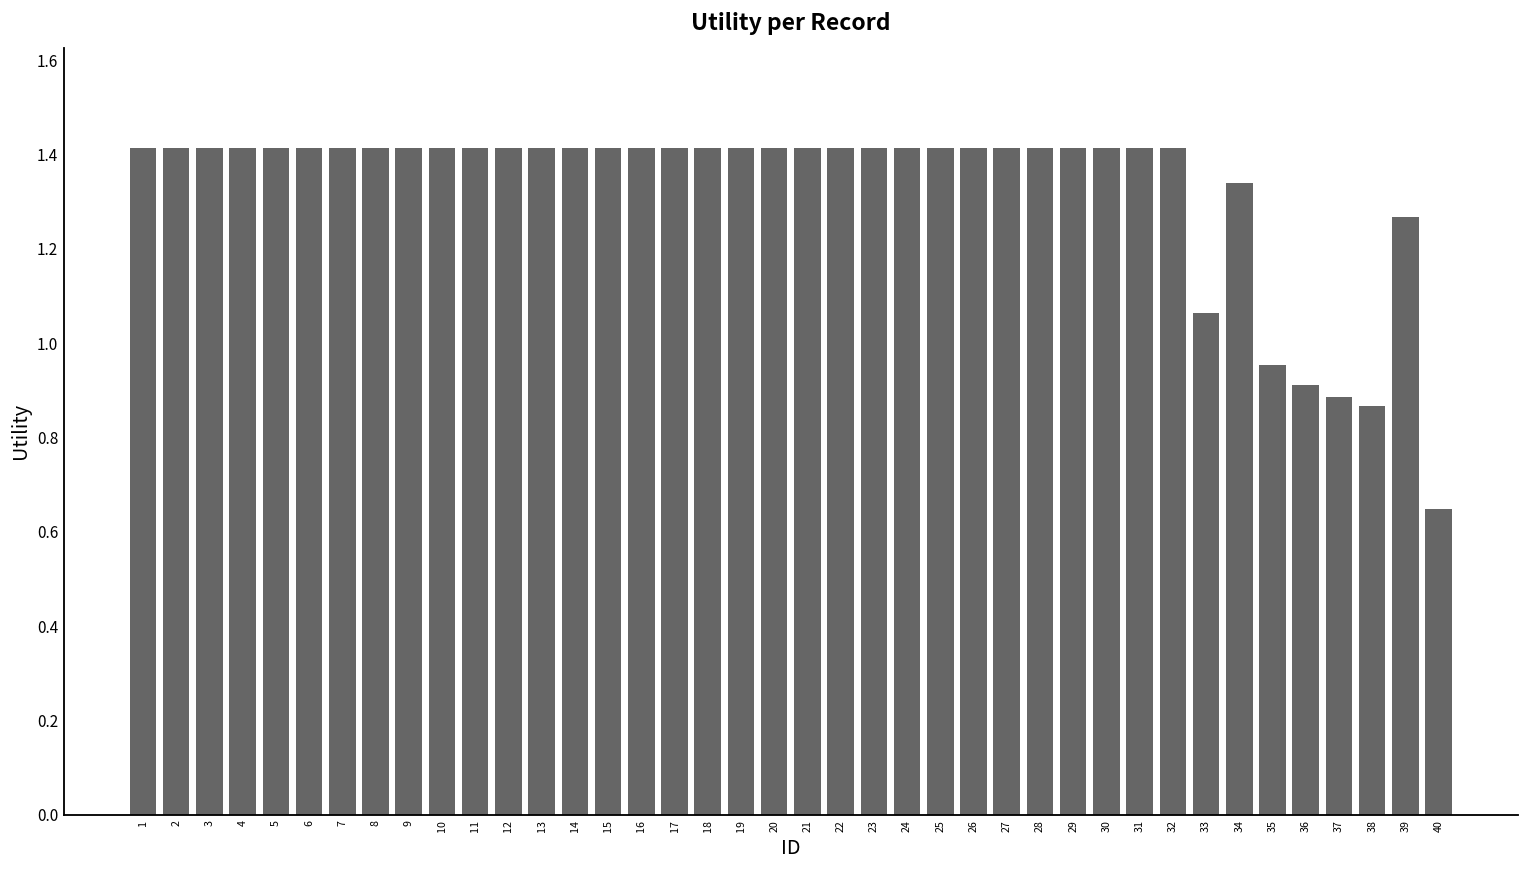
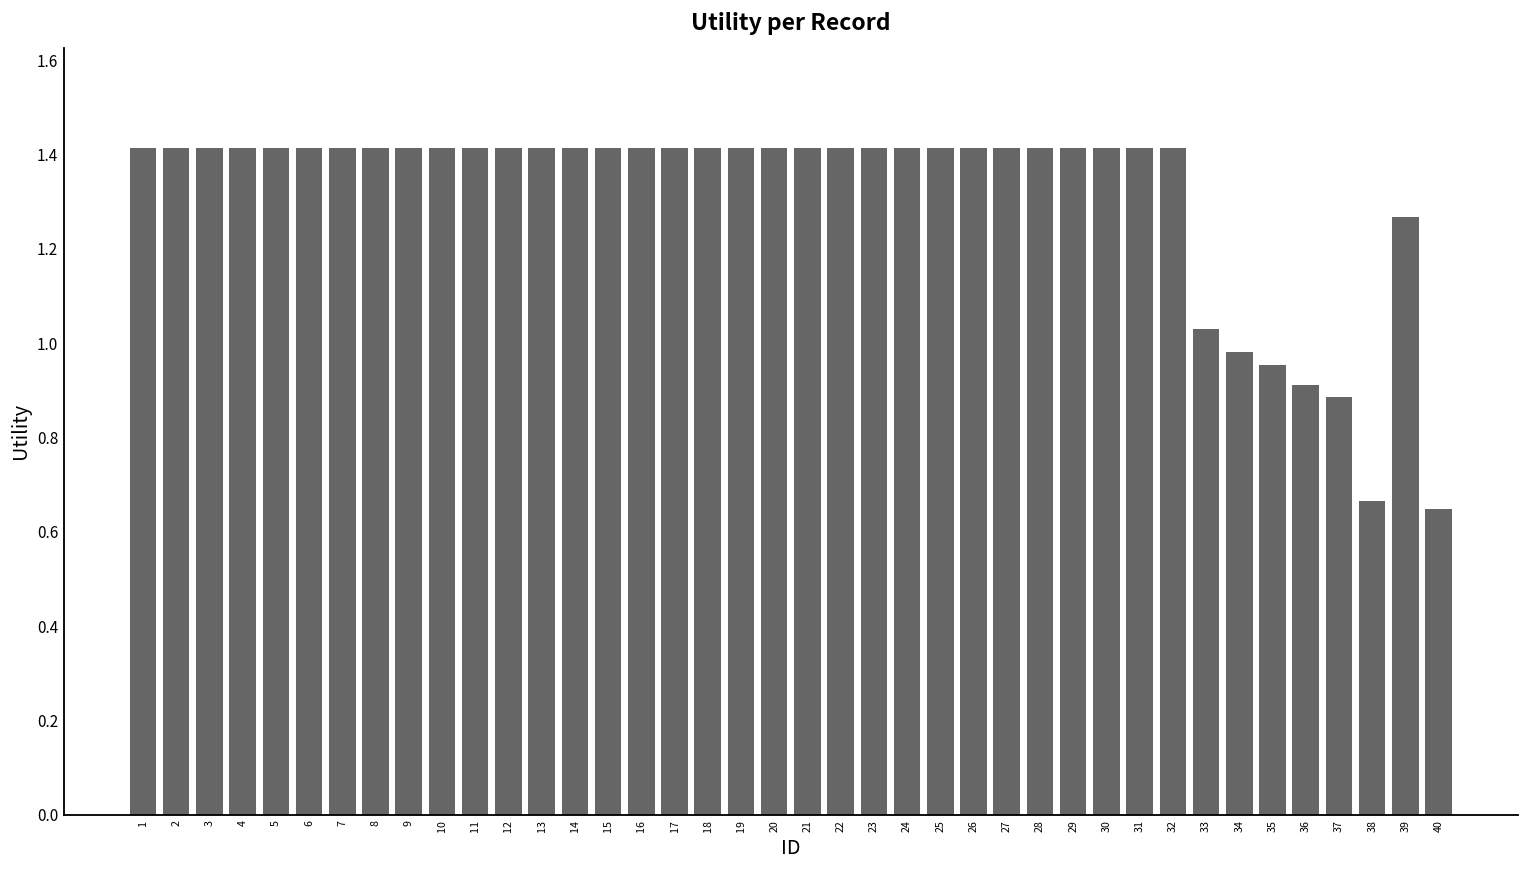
33: 1.07 -> 1.03
34: 1.34 -> 0.98
38: 0.87 -> 0.67
